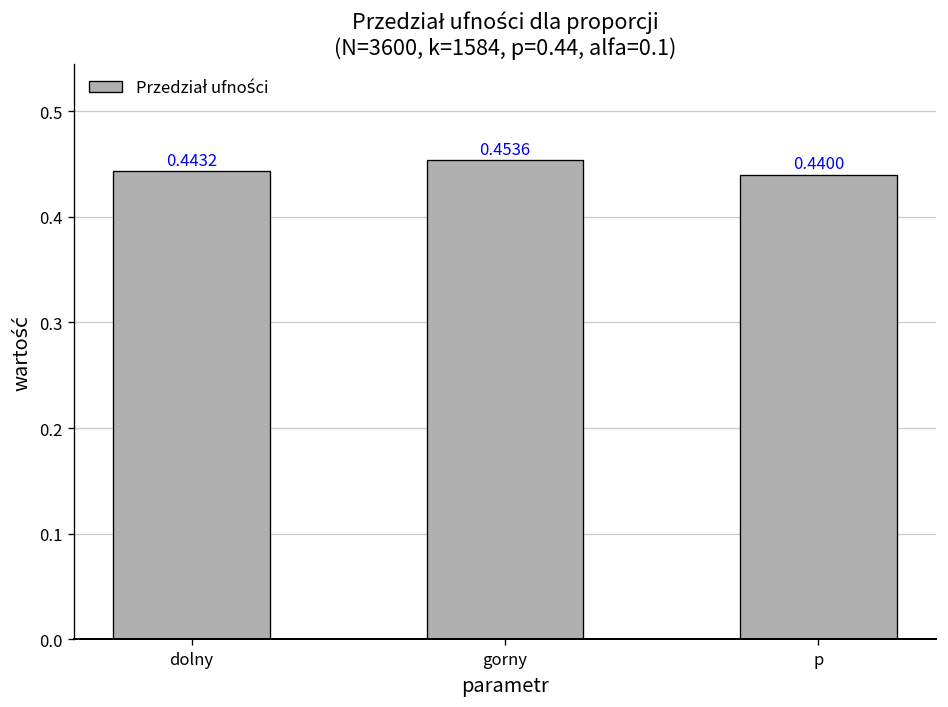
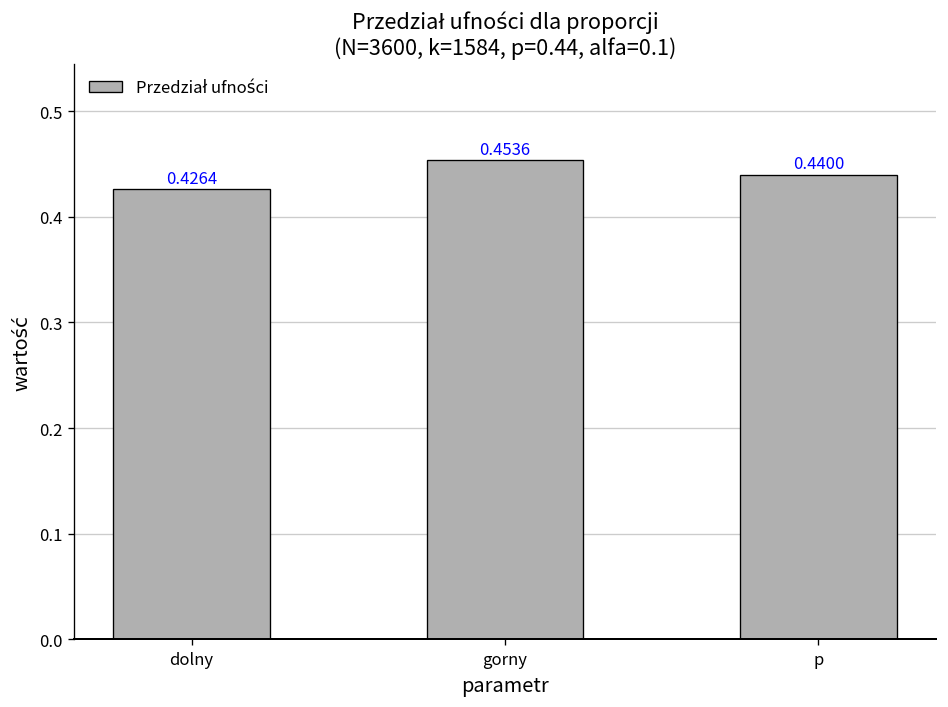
dolny: 0.4432 -> 0.4264
